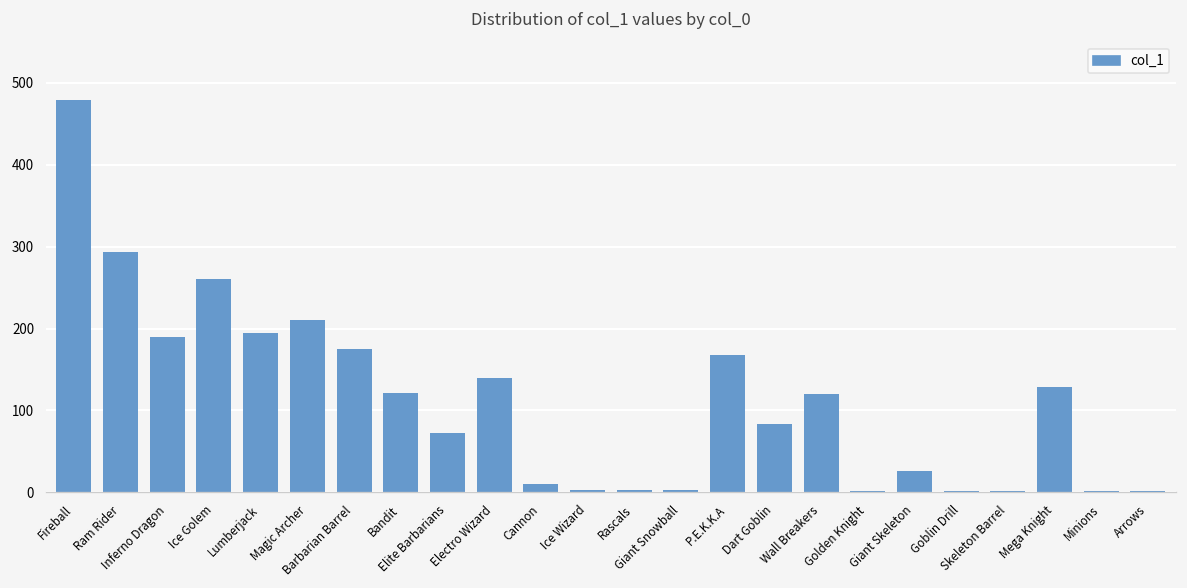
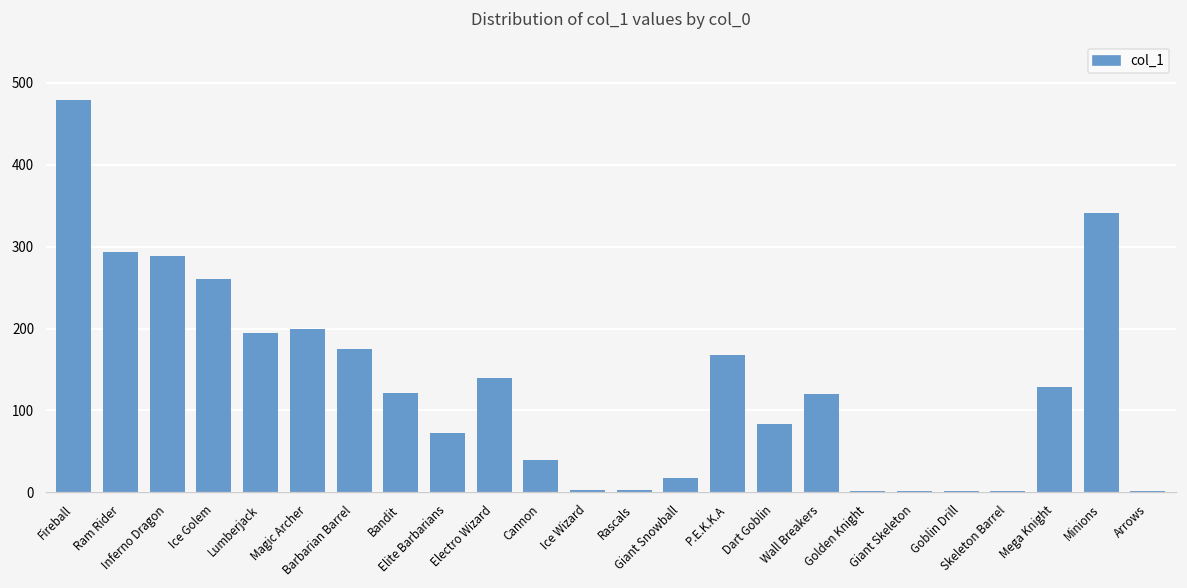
Inferno Dragon: 190 -> 290
Magic Archer: 210 -> 200
Cannon: 10 -> 40
Giant Snowball: 0 -> 20
Giant Skeleton: 30 -> 0
Minions: 0 -> 340
